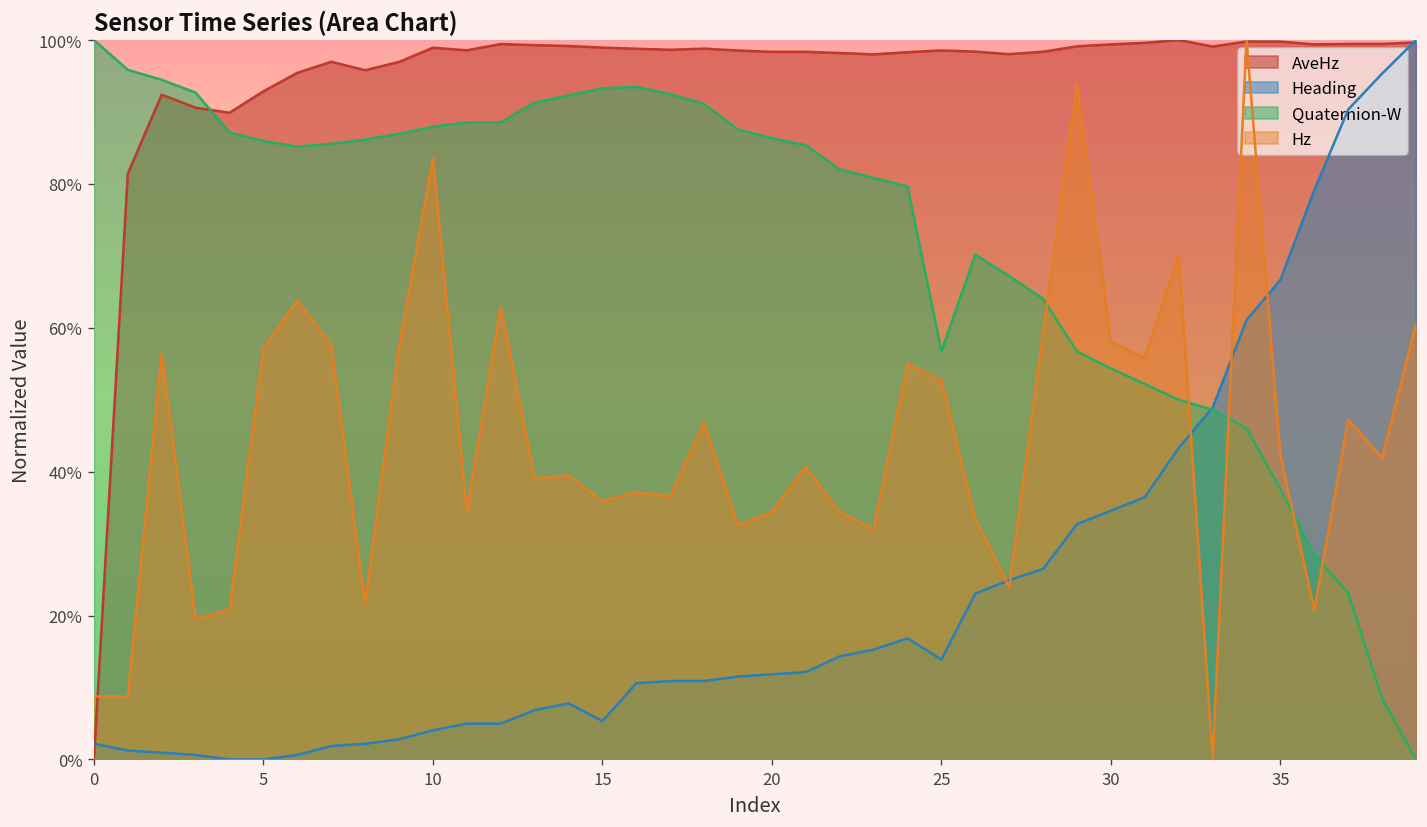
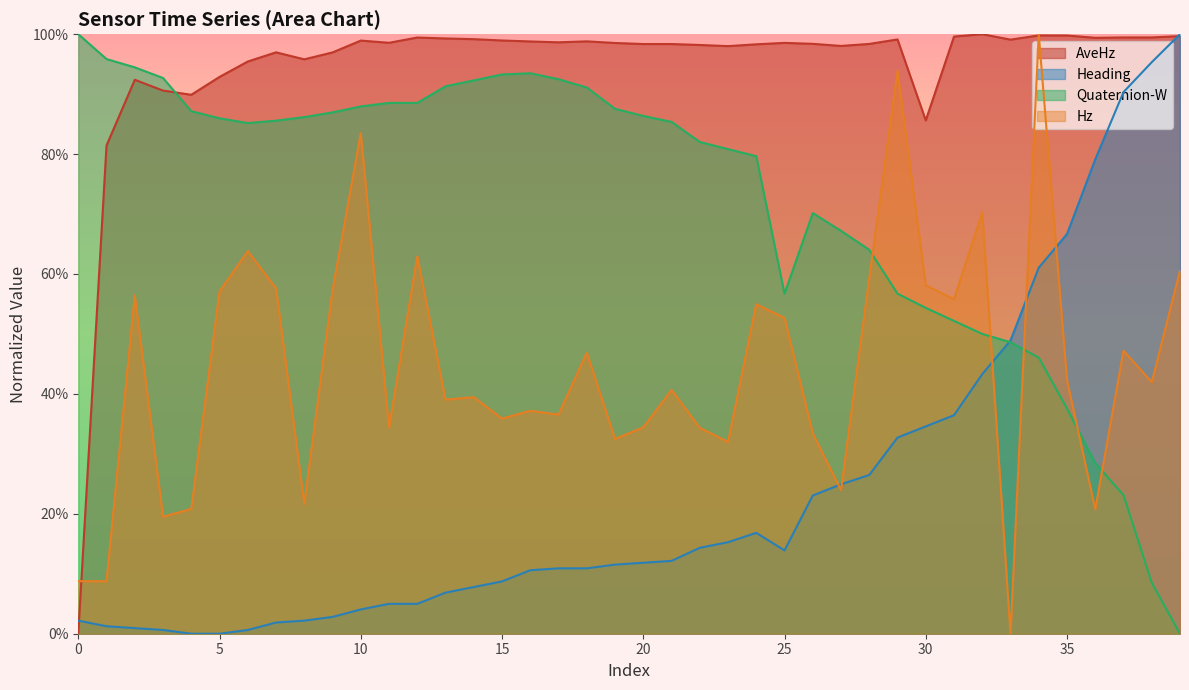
Heading, 15: 5% -> 9%
AveHz, 30: 99% -> 86%
